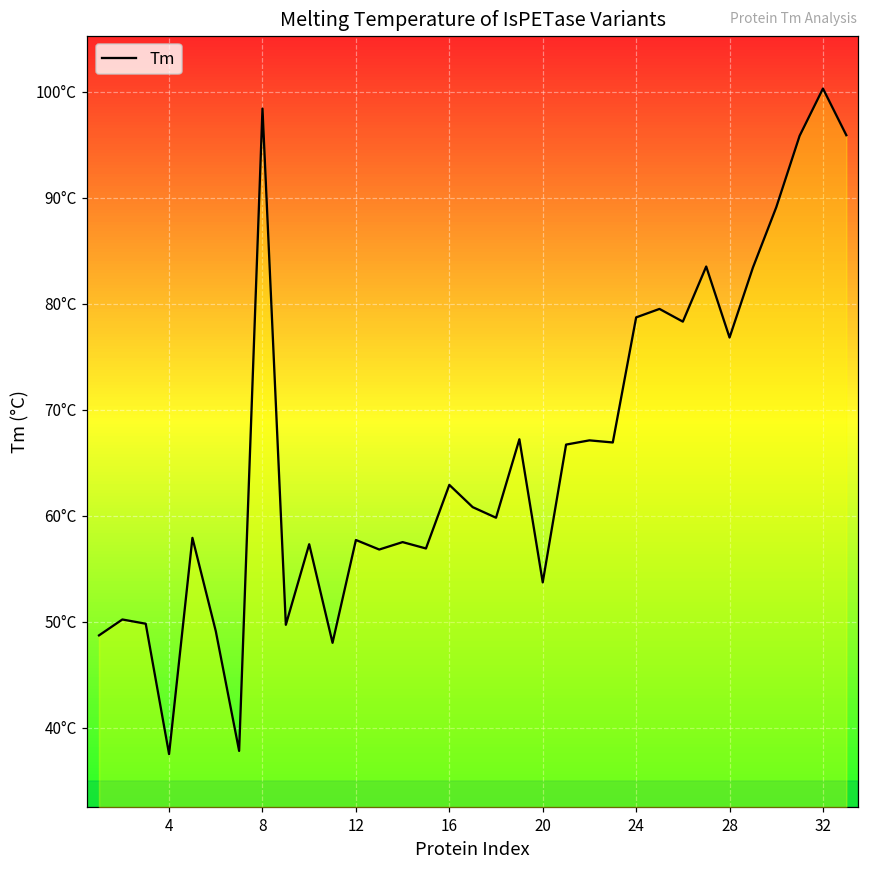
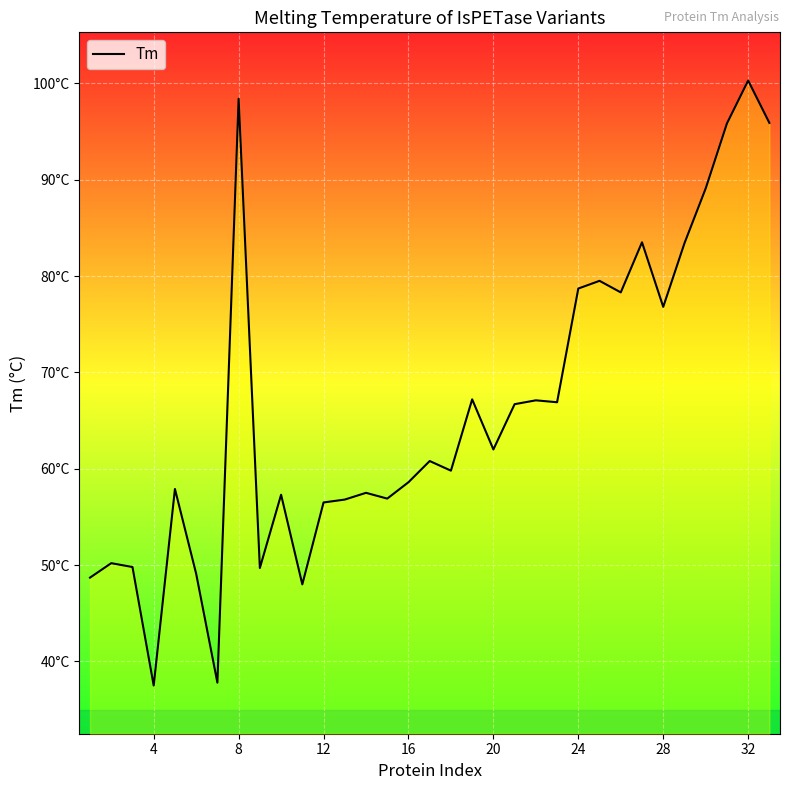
12: 58°C -> 57°C
16: 63°C -> 59°C
20: 54°C -> 62°C
